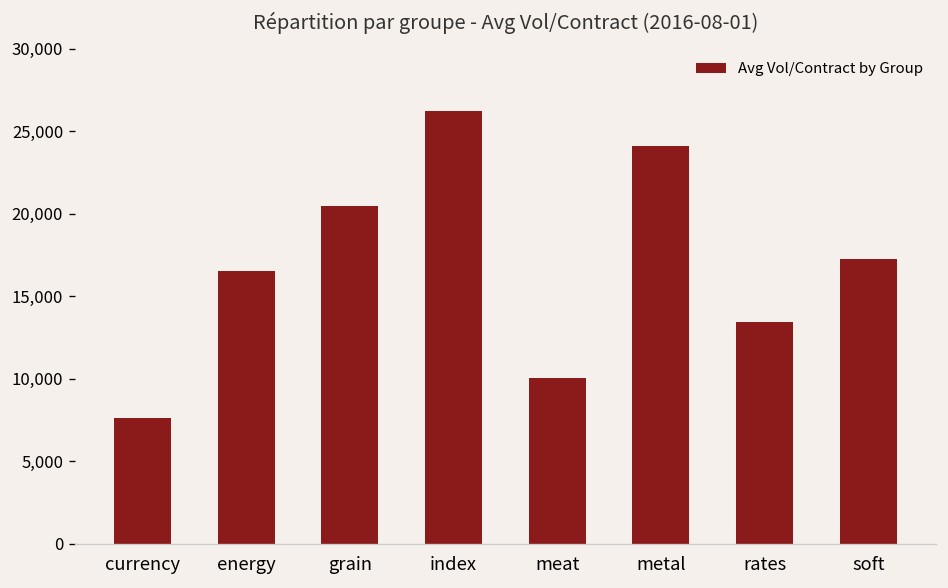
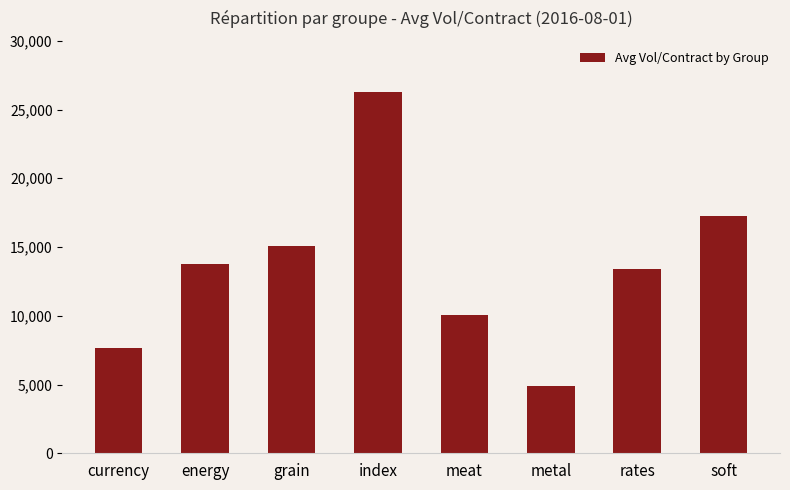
energy: 16,600 -> 13,800
grain: 20,500 -> 15,100
metal: 24,100 -> 4,900
